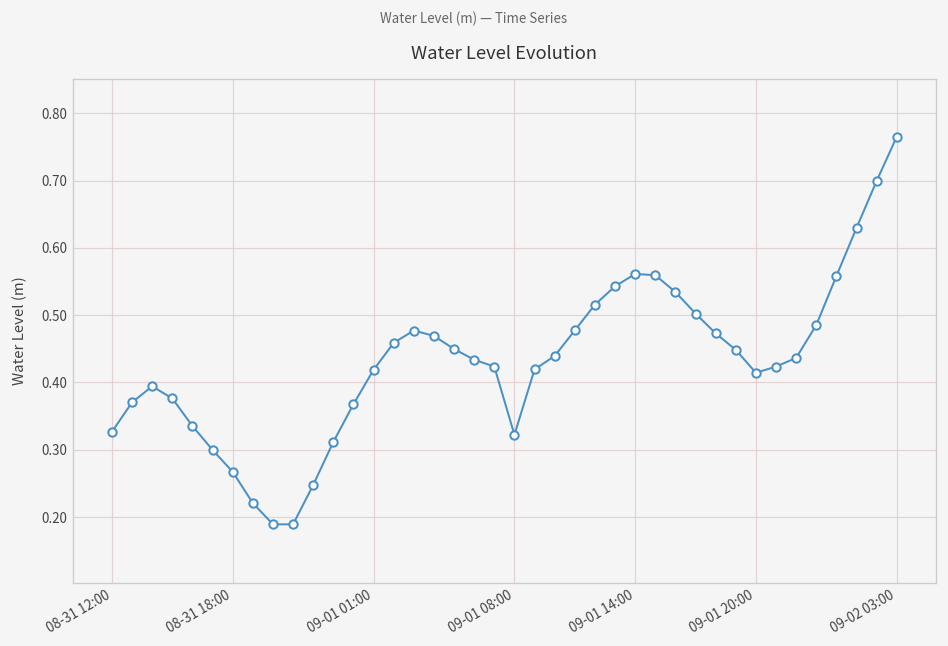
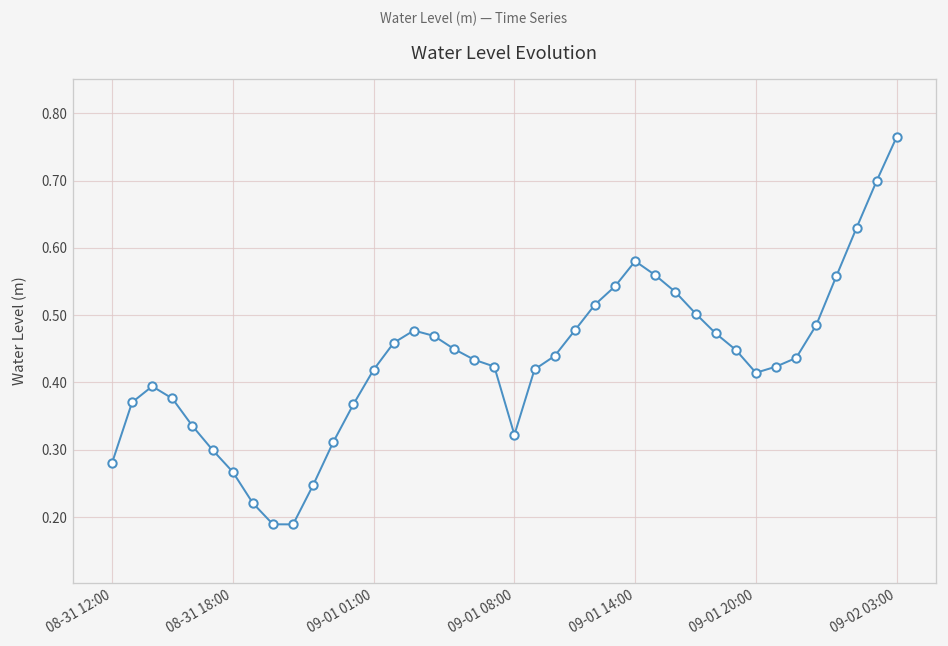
08-31 12:00: 0.33 -> 0.28
09-01 14:00: 0.56 -> 0.58
